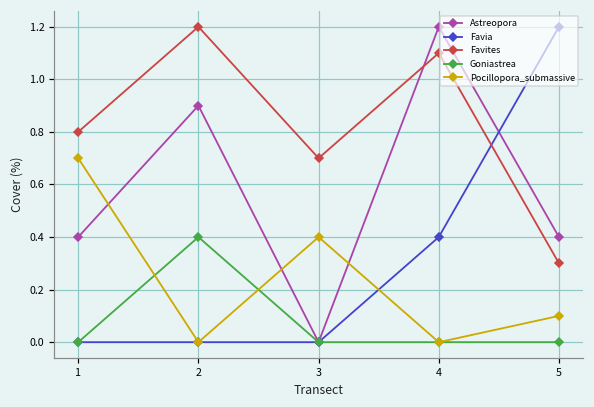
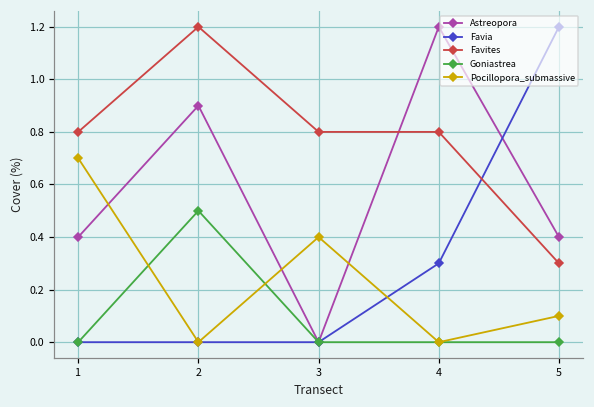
Goniastrea, 2: 0.4 -> 0.5
Favites, 3: 0.7 -> 0.8
Favia, 4: 0.4 -> 0.3
Favites, 4: 1.1 -> 0.8
